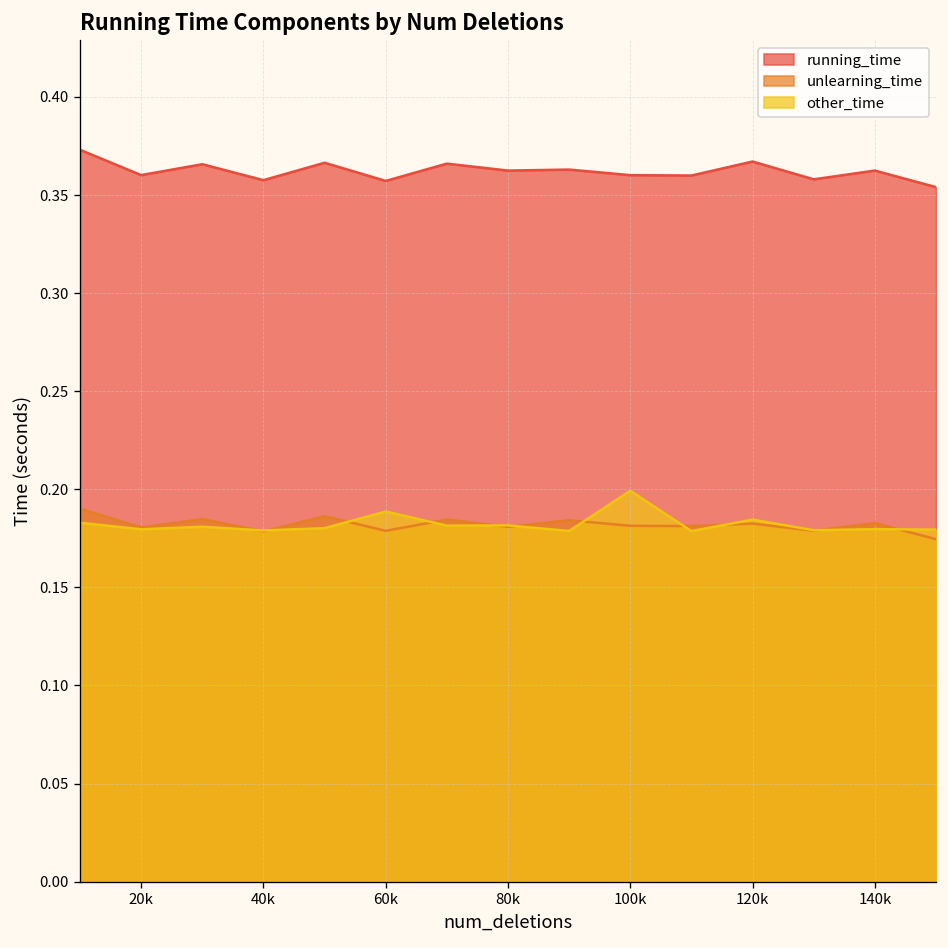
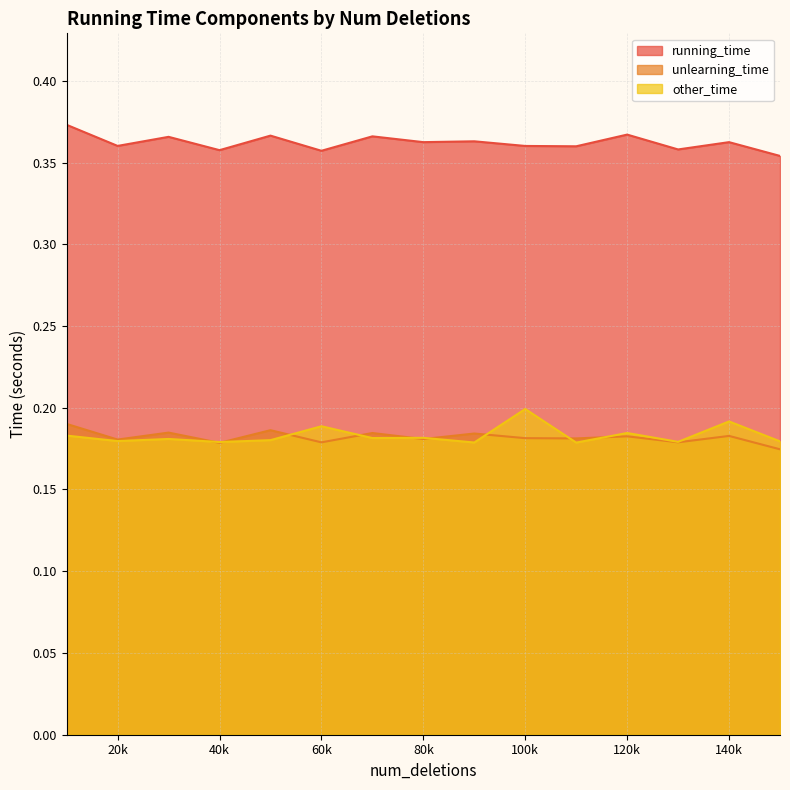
other_time, 140k: 0.180 -> 0.192
